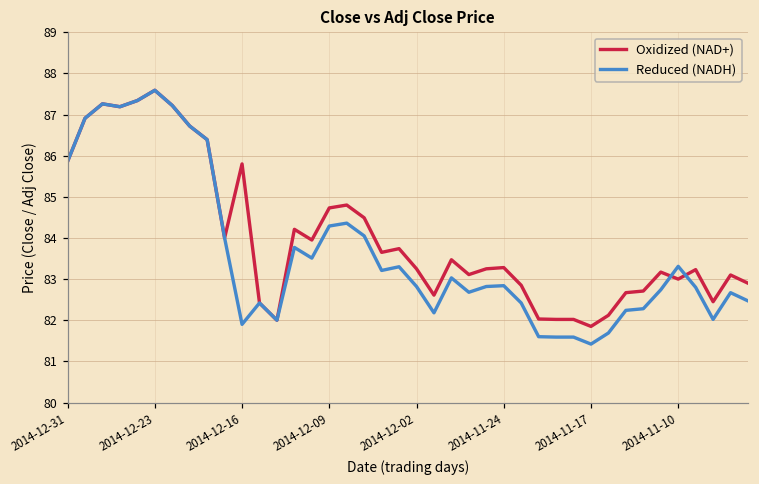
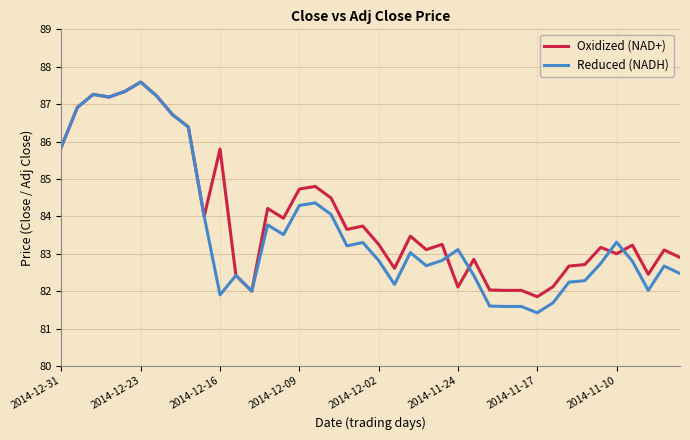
Oxidized (NAD+), 2014-11-24: 83.3 -> 82.1
Reduced (NADH), 2014-11-24: 82.8 -> 83.1
